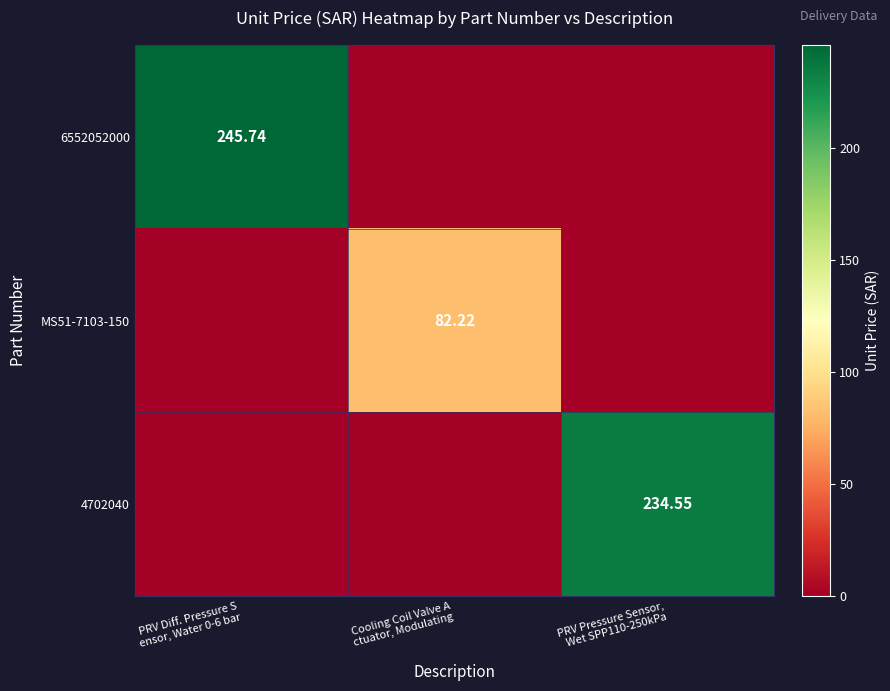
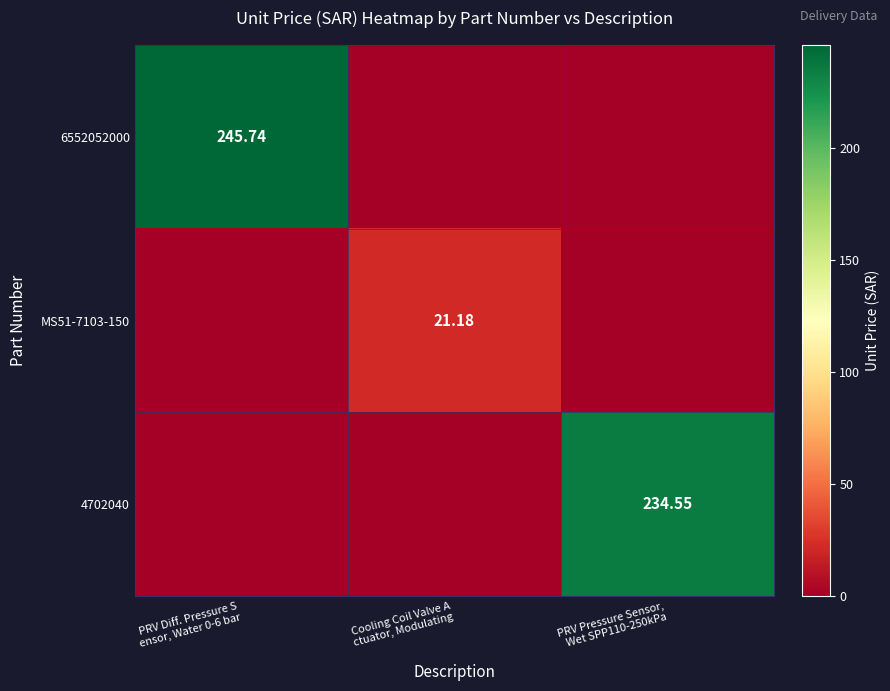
MS51-7103-150, Cooling Coil Valve A ctuator, Modulating: 82.22 -> 21.18
